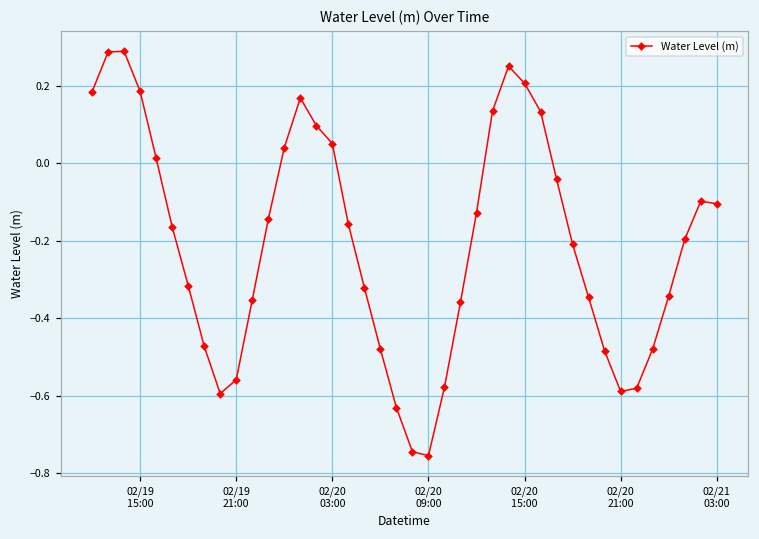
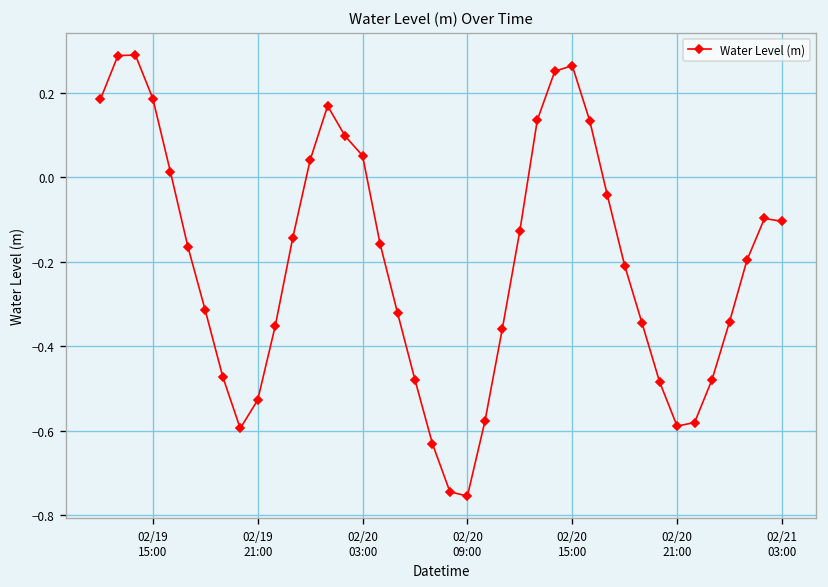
02/19 21:00: -0.56 -> -0.53
02/20 15:00: 0.21 -> 0.26
